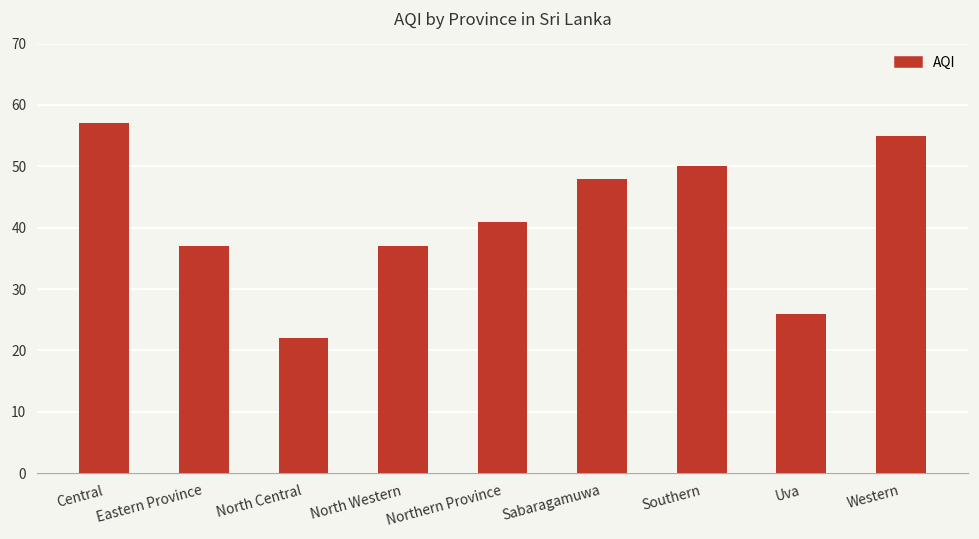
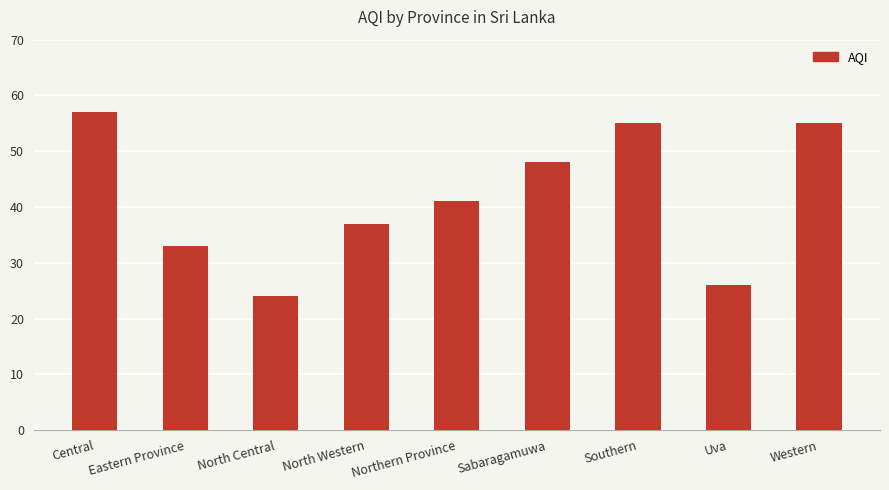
Eastern Province: 37 -> 33
North Central: 22 -> 24
Southern: 50 -> 55
